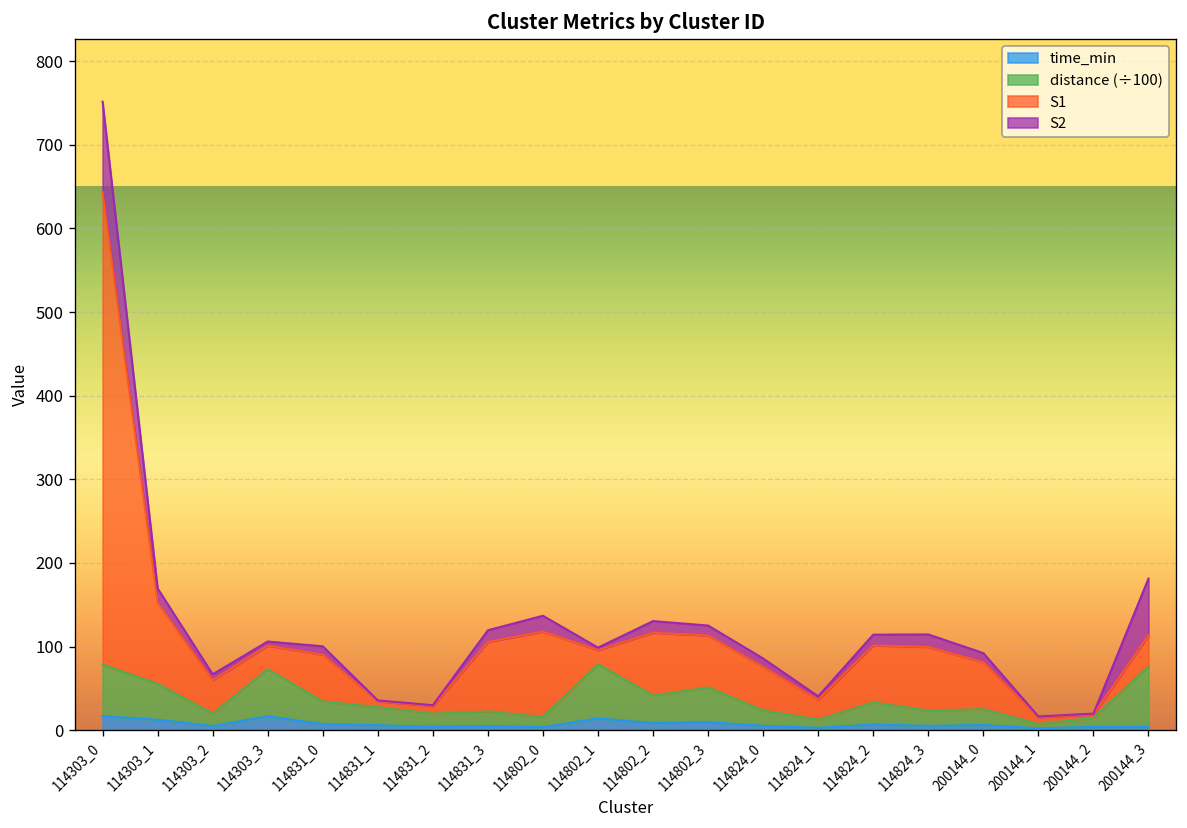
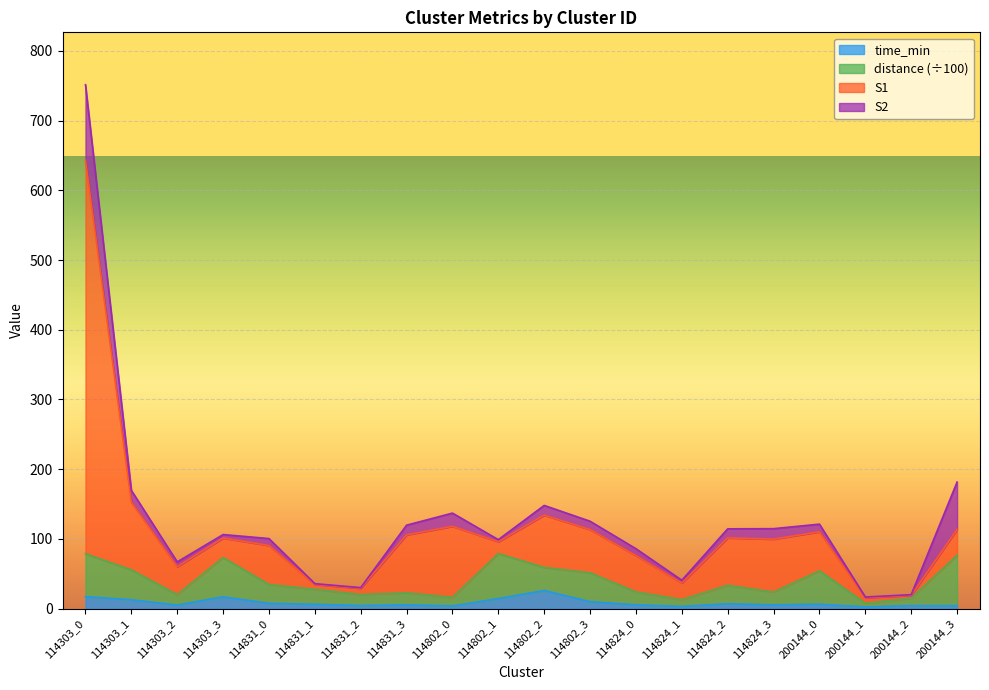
time_min, 114802_2: 10 -> 30
distance (÷100), 200144_0: 20 -> 50
